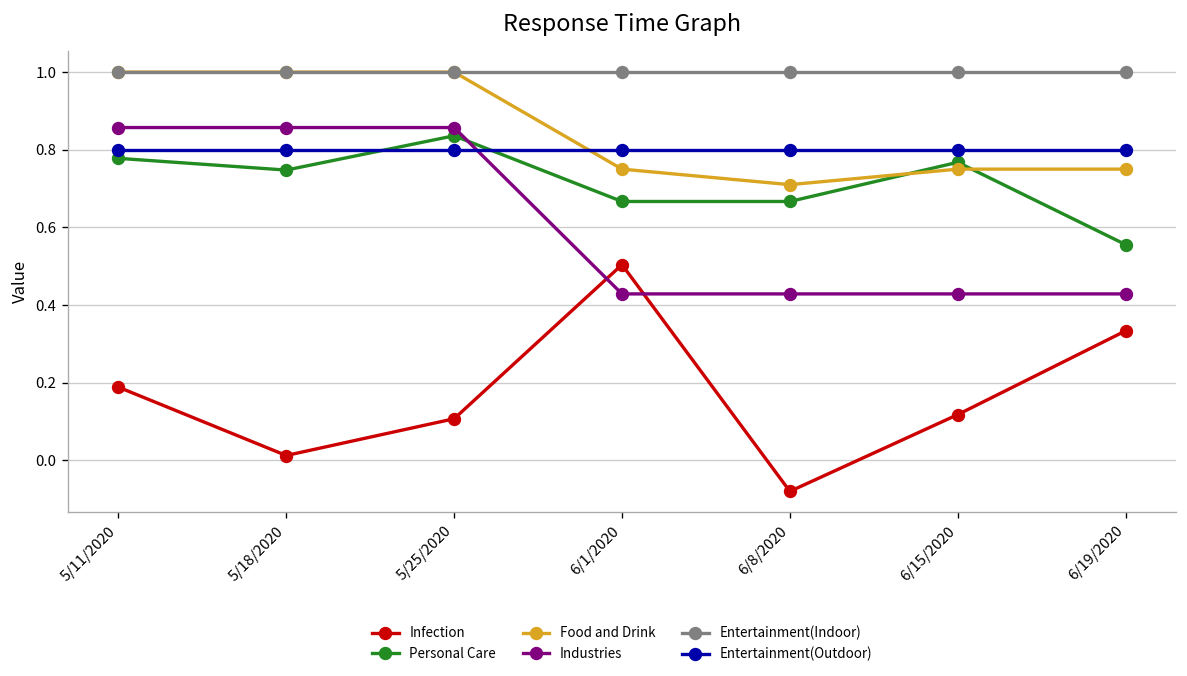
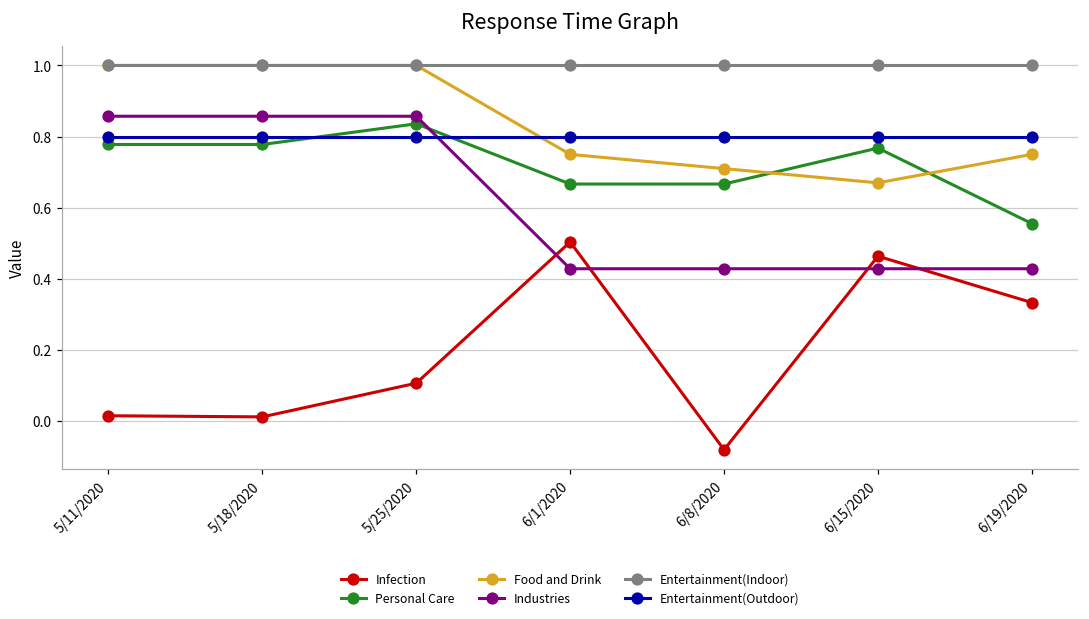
Infection, 5/11/2020: 0.19 -> 0.02
Personal Care, 5/18/2020: 0.75 -> 0.78
Infection, 6/15/2020: 0.12 -> 0.46
Food and Drink, 6/15/2020: 0.75 -> 0.67
